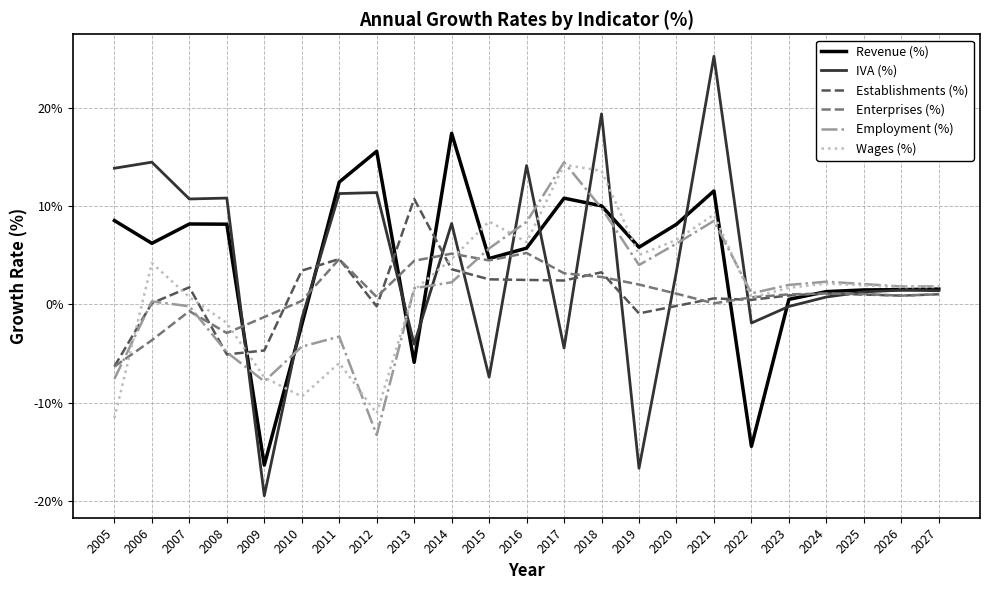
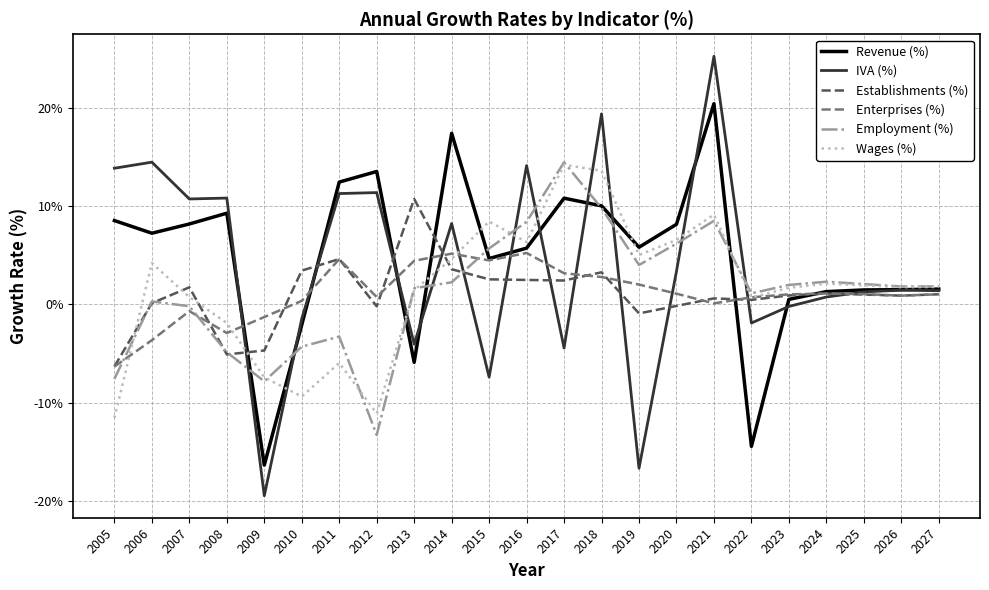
Revenue (%), 2006: 6% -> 7%
Revenue (%), 2008: 8% -> 9%
Revenue (%), 2012: 16% -> 14%
Revenue (%), 2021: 12% -> 20%
